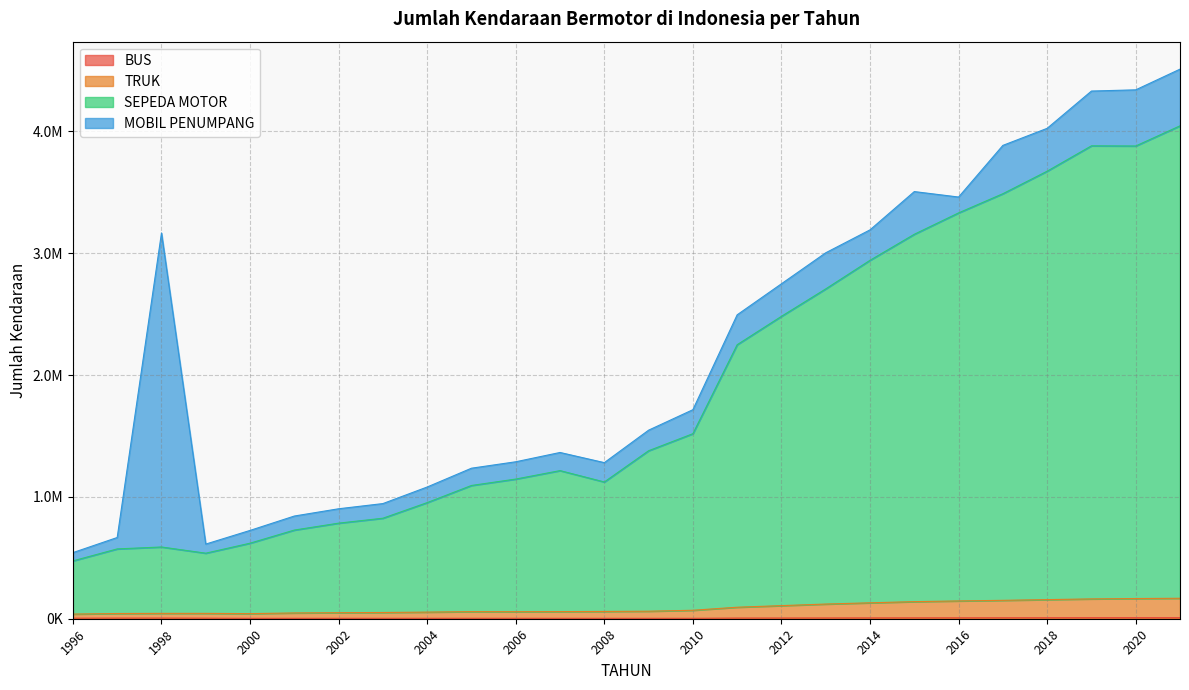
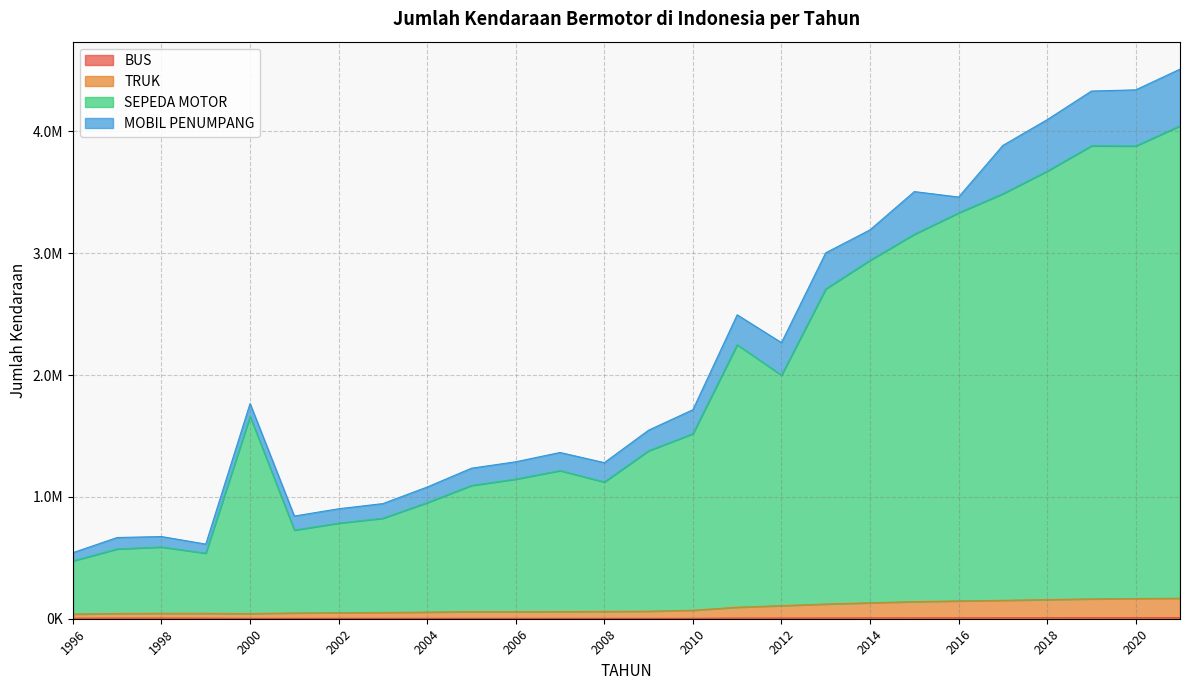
MOBIL PENUMPANG, 1998: 2580000 -> 90000
SEPEDA MOTOR, 2000: 580000 -> 1620000
SEPEDA MOTOR, 2012: 2370000 -> 1890000
MOBIL PENUMPANG, 2018: 350000 -> 420000
